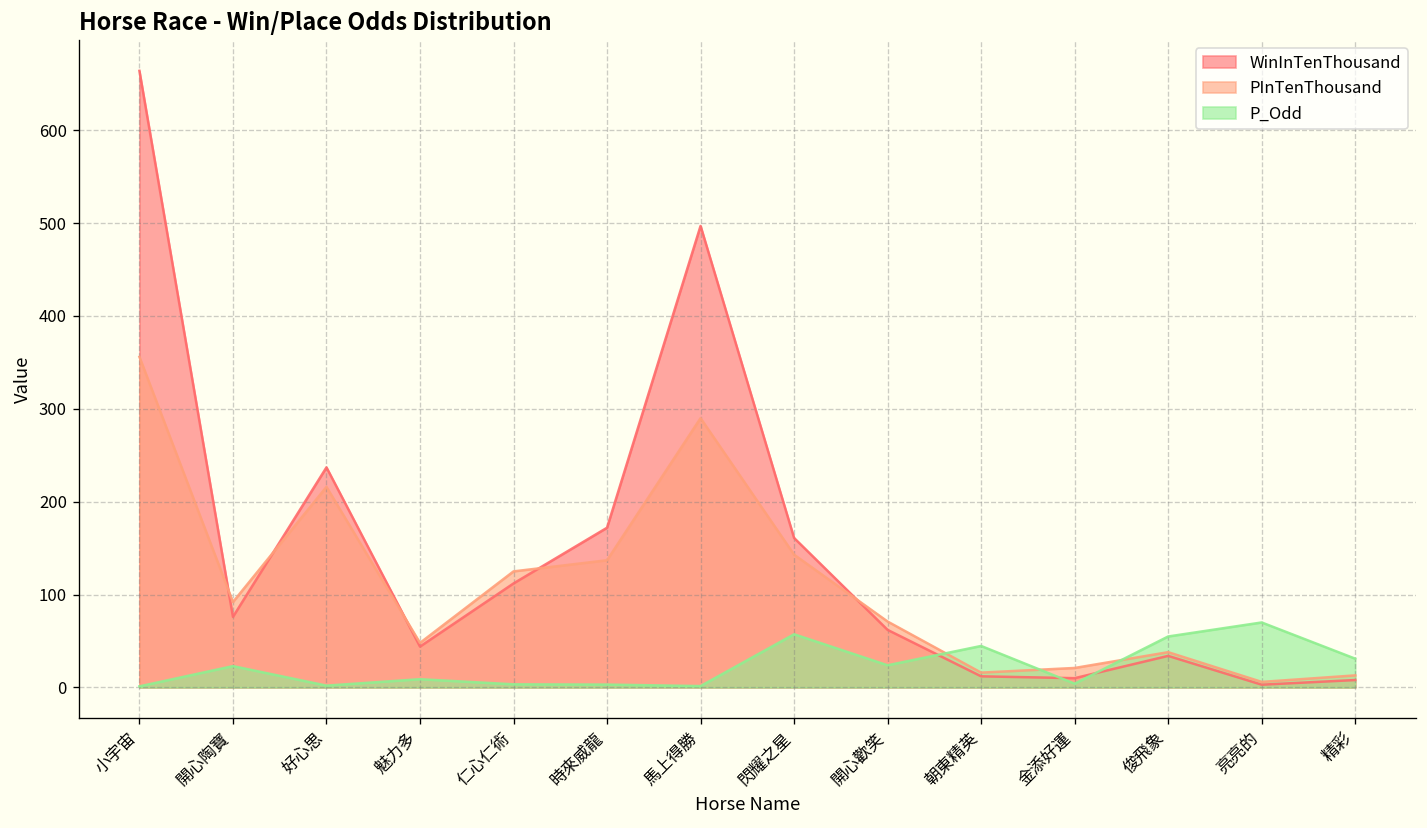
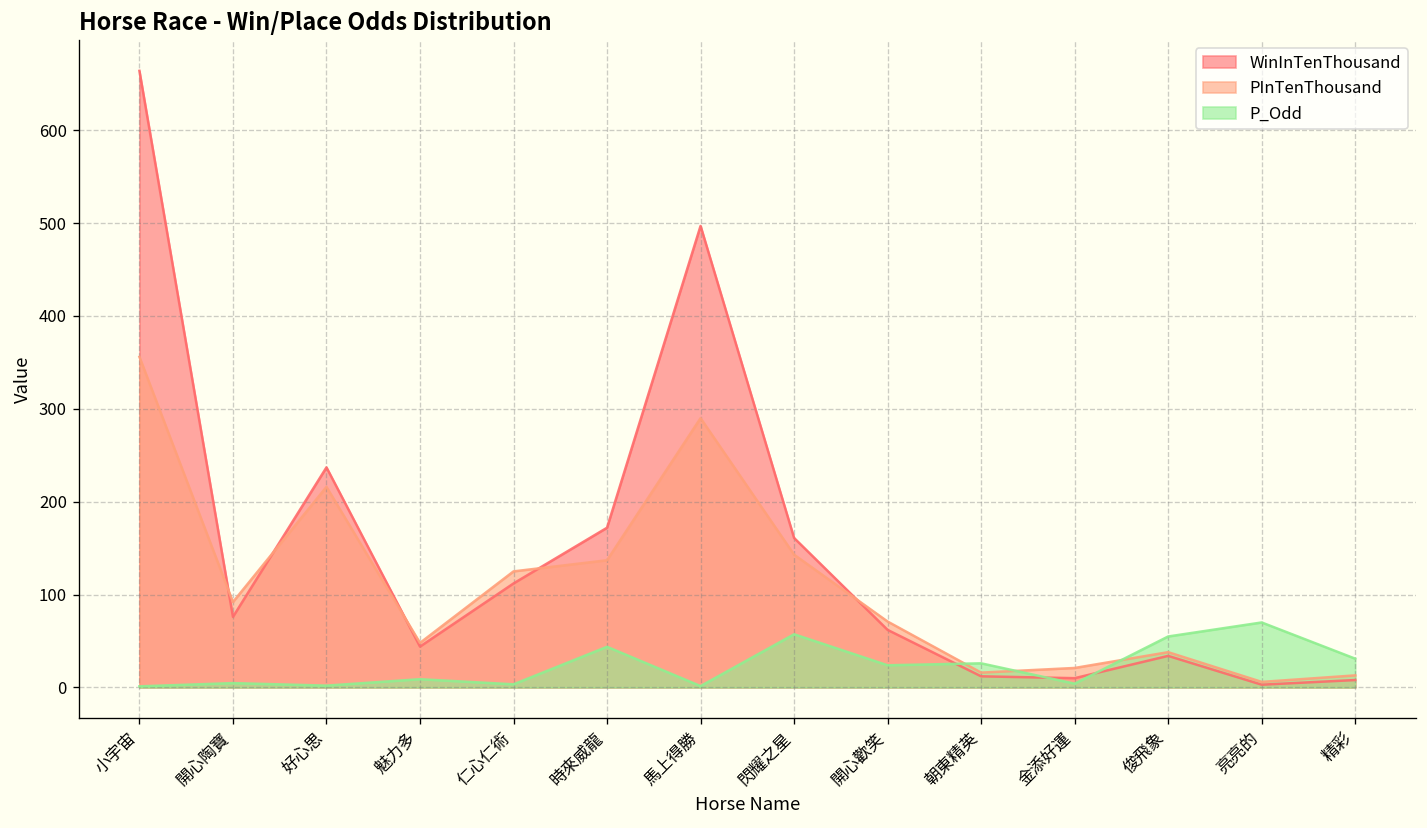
P_Odd, 開心陶寶: 20 -> 0
P_Odd, 時來威龍: 0 -> 40
P_Odd, 朝東精英: 40 -> 30
